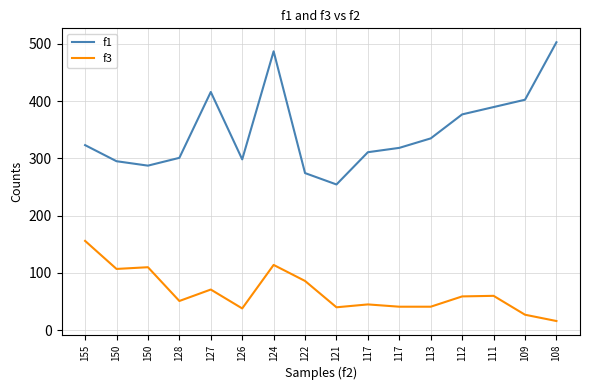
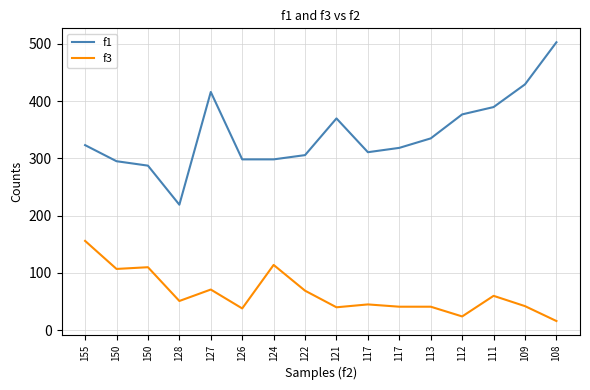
f1, 128: 300 -> 220
f1, 124: 490 -> 300
f1, 122: 270 -> 310
f3, 122: 90 -> 70
f1, 121: 250 -> 370
f3, 112: 60 -> 20
f1, 109: 400 -> 430
f3, 109: 30 -> 40
